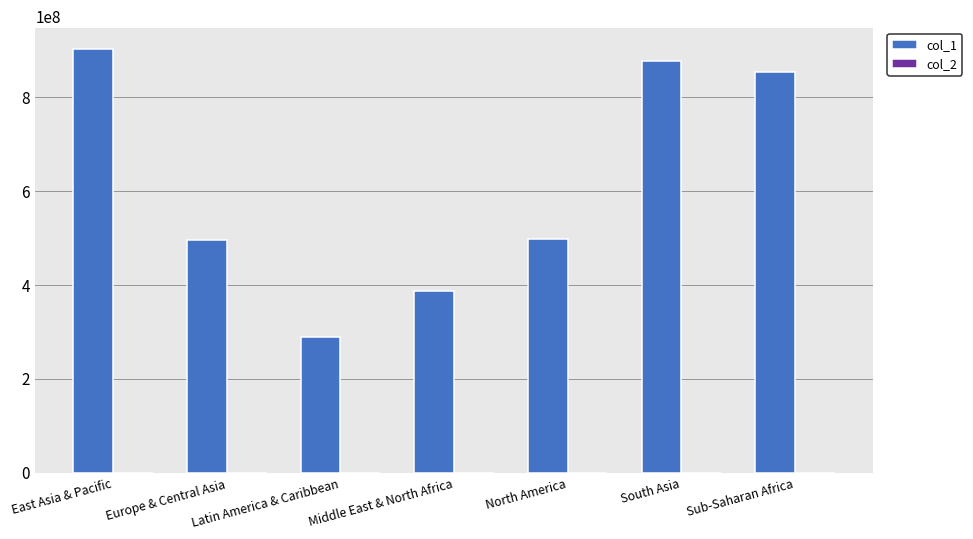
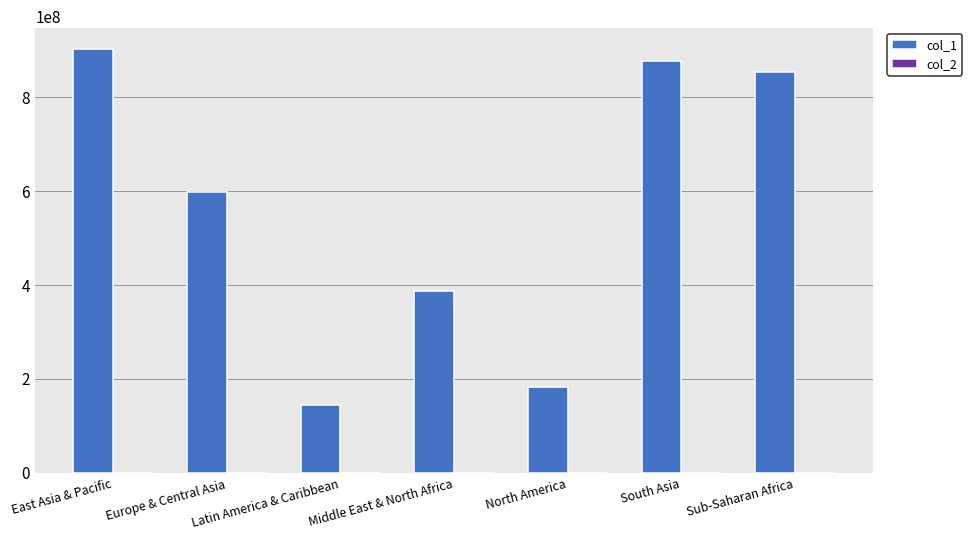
col_1, Europe & Central Asia: 500000000 -> 600000000
col_1, Latin America & Caribbean: 290000000 -> 140000000
col_1, North America: 500000000 -> 180000000
